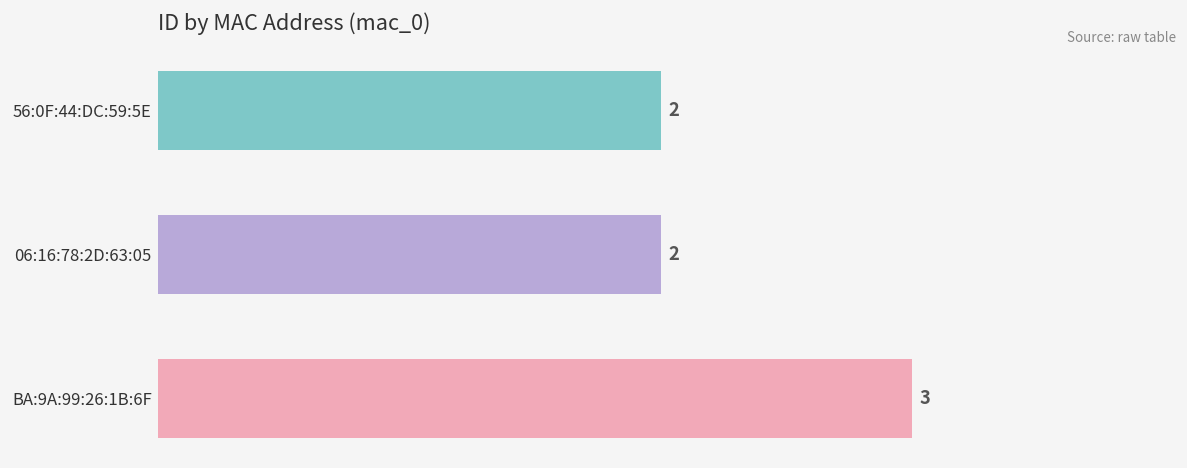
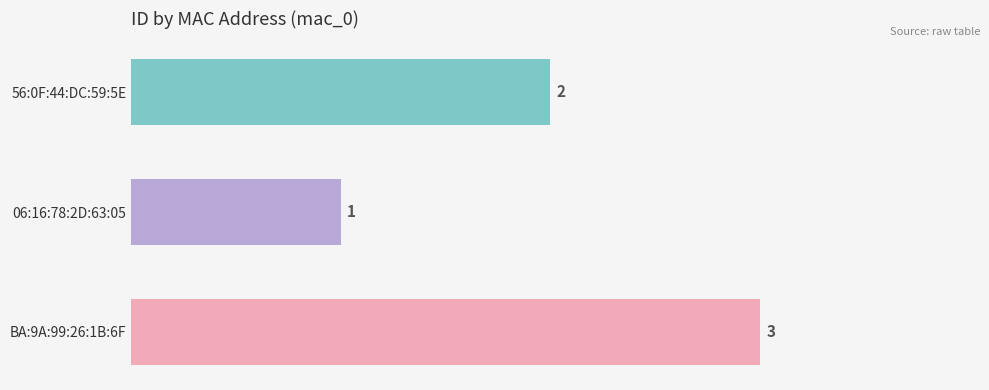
06:16:78:2D:63:05: 2 -> 1
